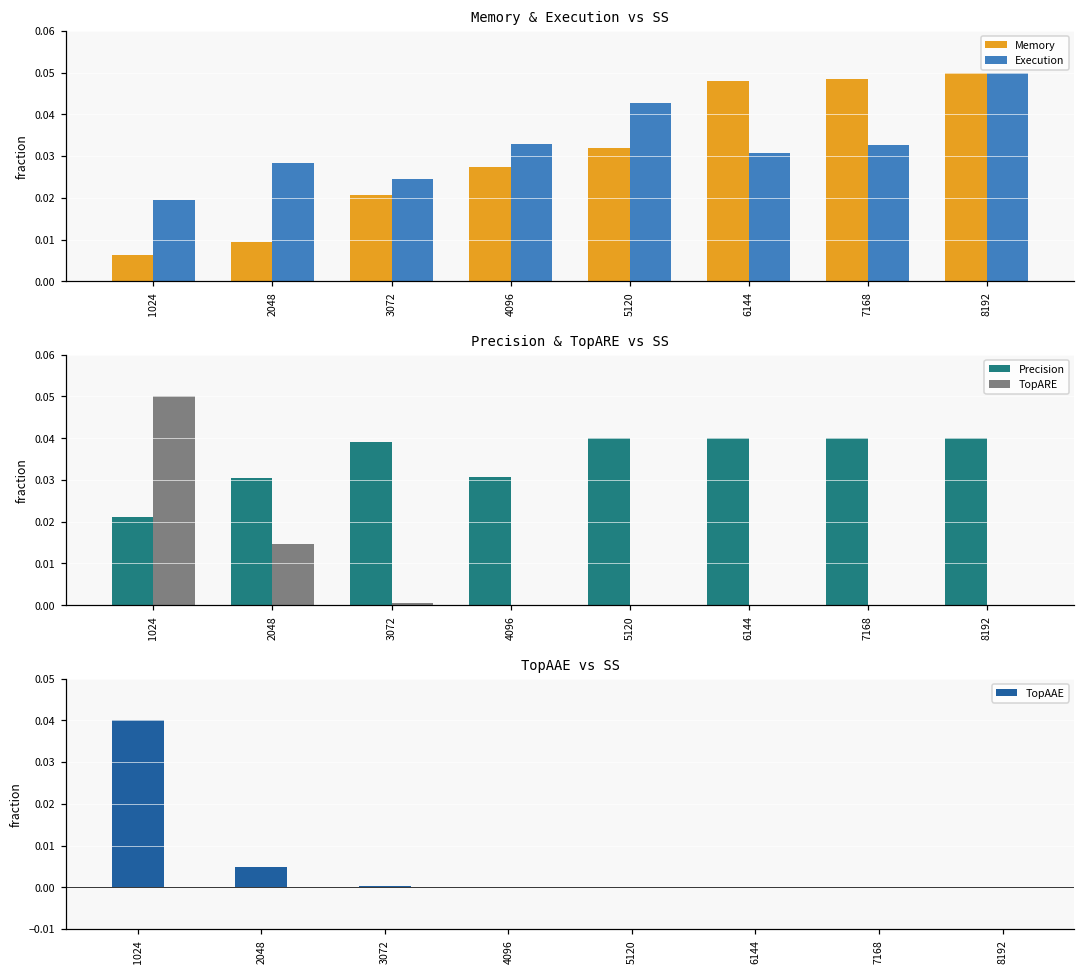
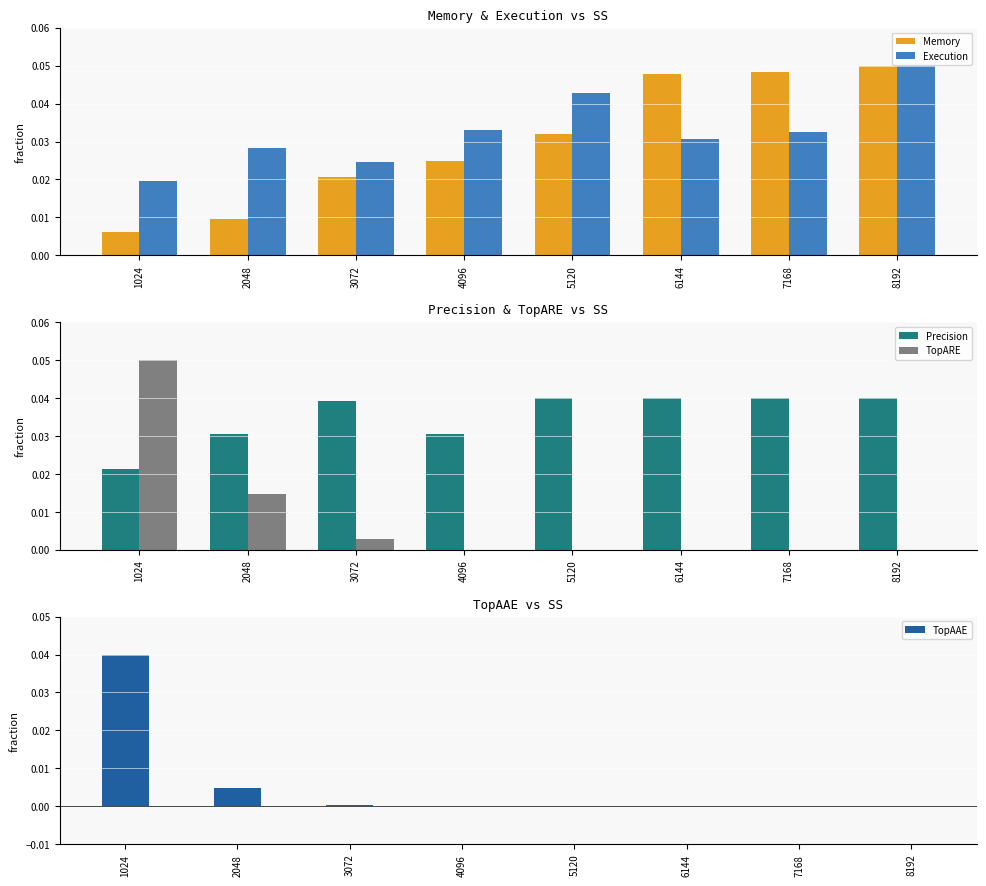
Memory & Execution vs SS, Memory, 4096: 0.027 -> 0.025
Precision & TopARE vs SS, TopARE, 3072: 0.001 -> 0.003
